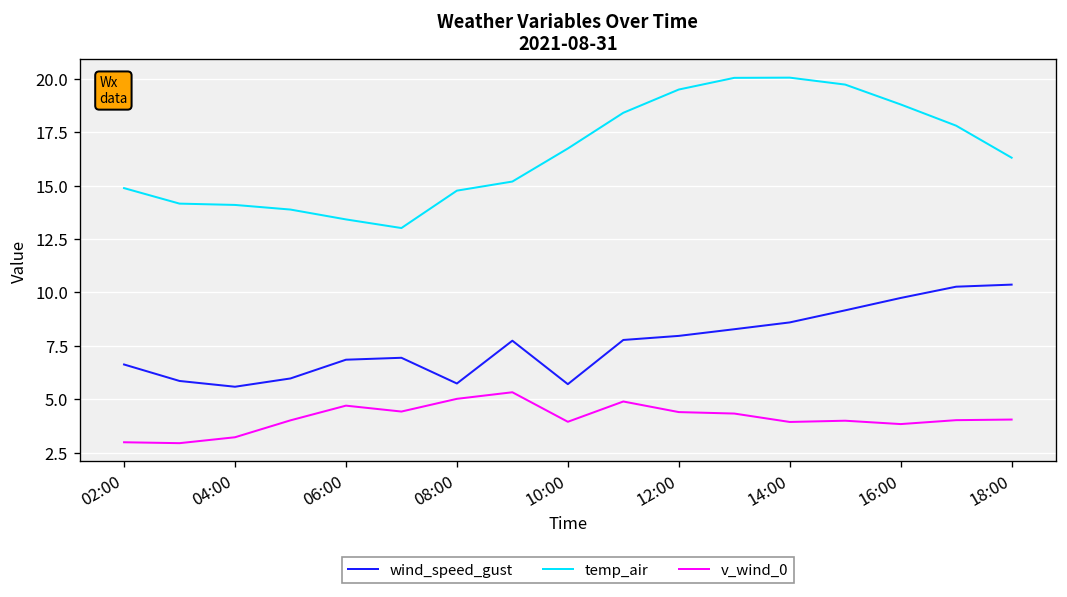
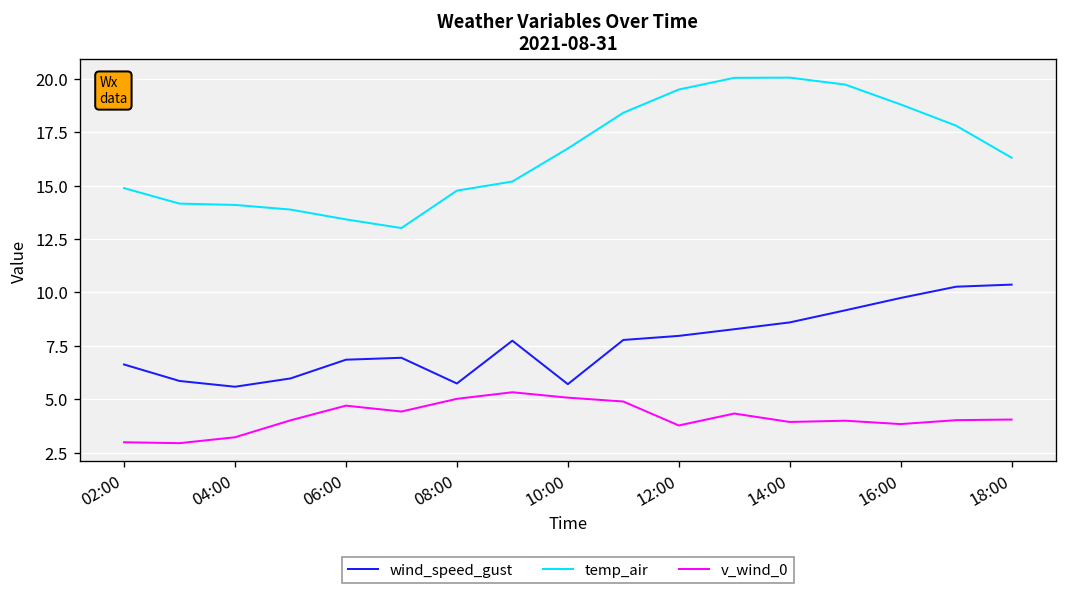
v_wind_0, 10:00: 3.9 -> 5.1
v_wind_0, 12:00: 4.4 -> 3.8
